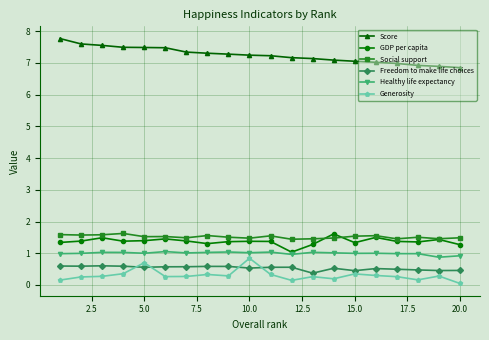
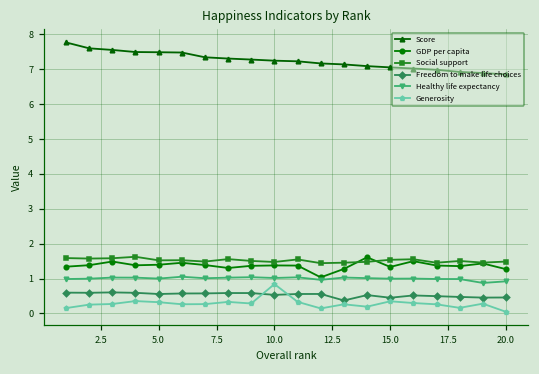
Generosity, 5.0: 0.7 -> 0.3
